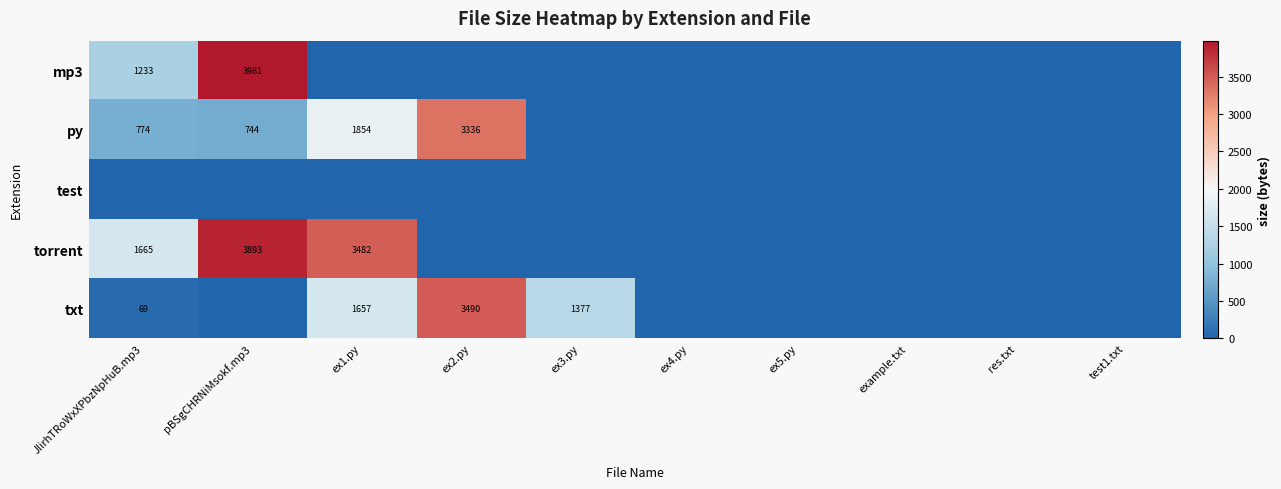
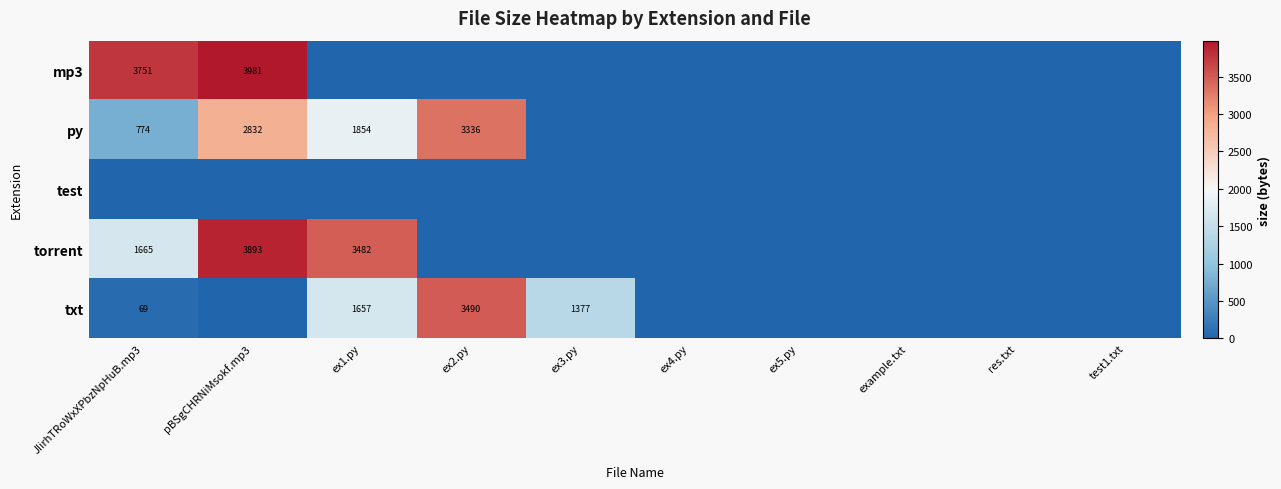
mp3, JIirhTRoWxXPbzNpHuB.mp3: 1233 -> 3751
py, pBSgCHRNiMsokf.mp3: 744 -> 2832
